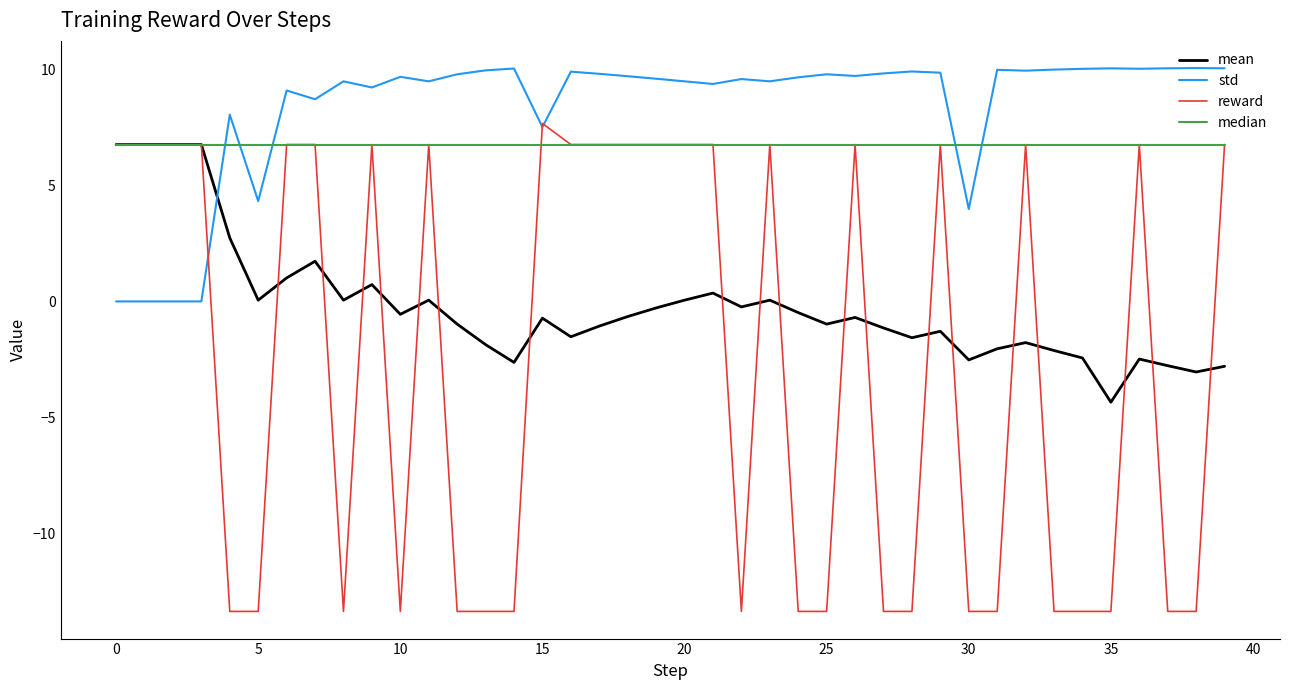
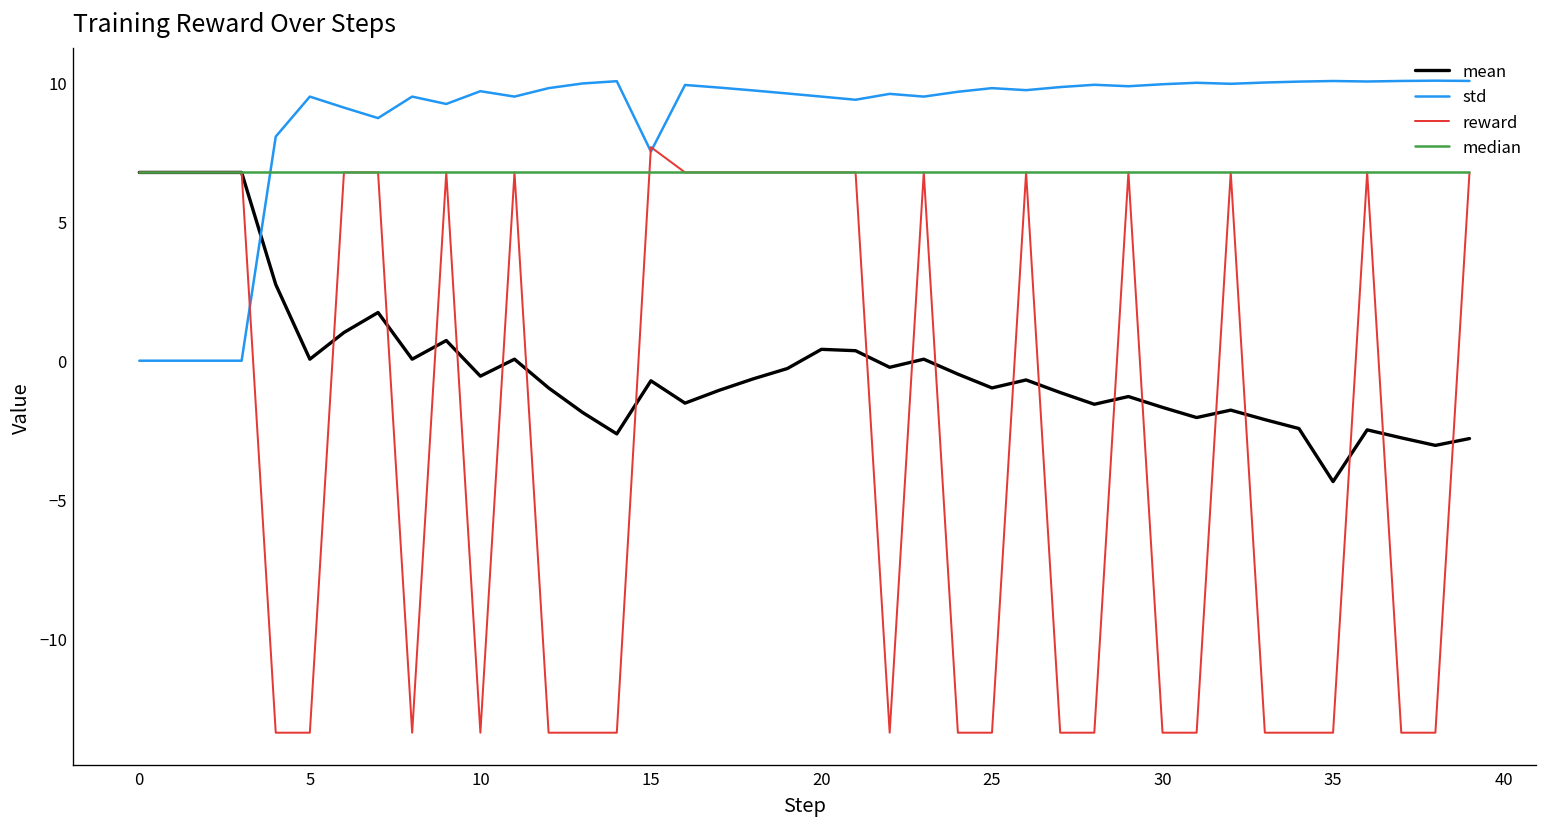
std, 5: 4.3 -> 9.5
mean, 20: 0.1 -> 0.4
mean, 30: -2.5 -> -1.7
std, 30: 4.0 -> 9.9
